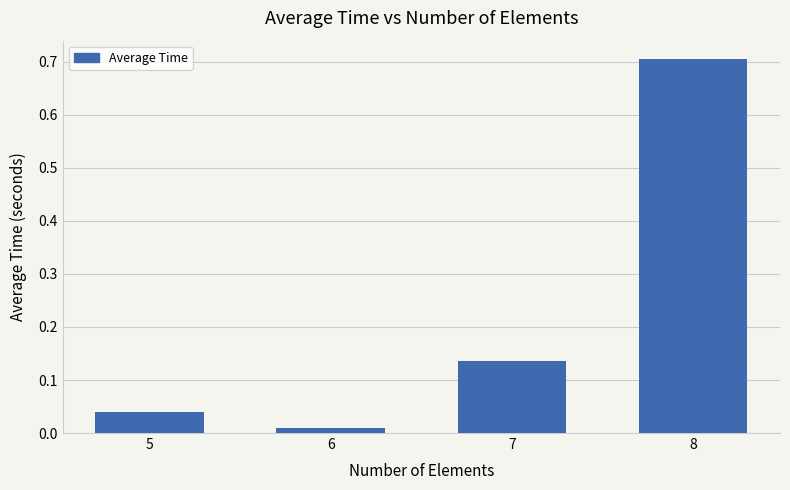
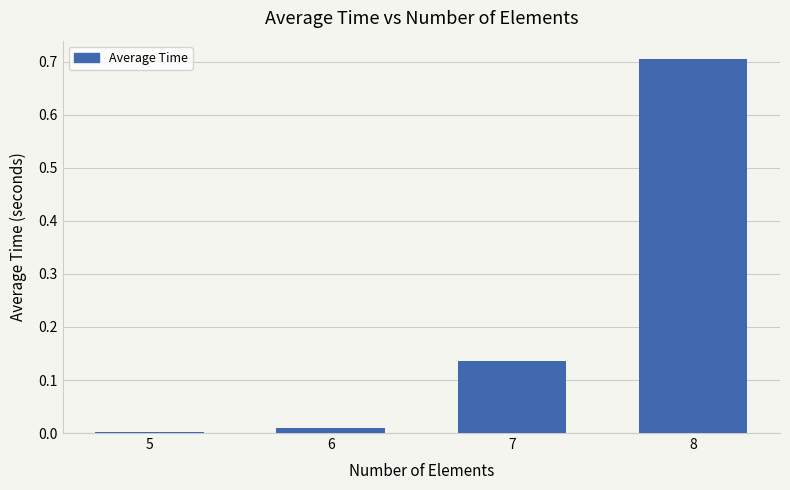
5: 0.04 -> 0.00
